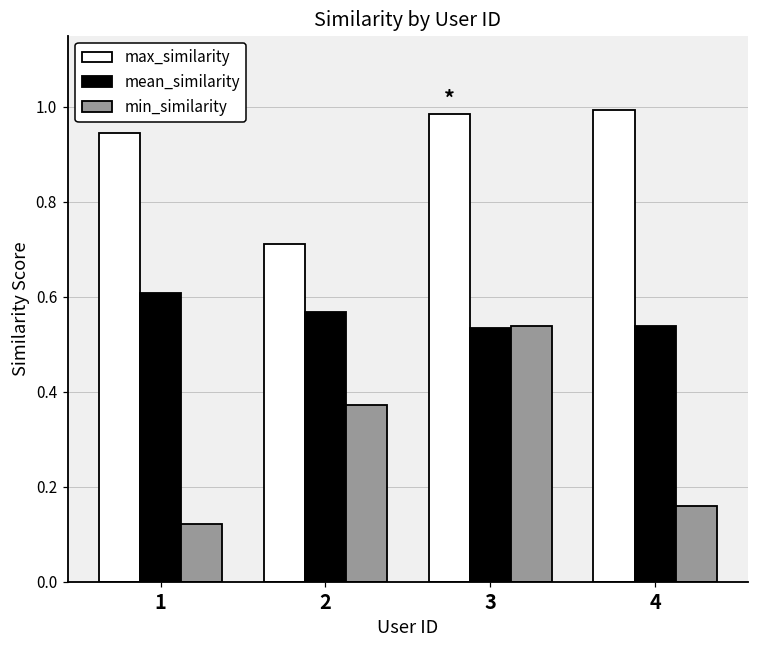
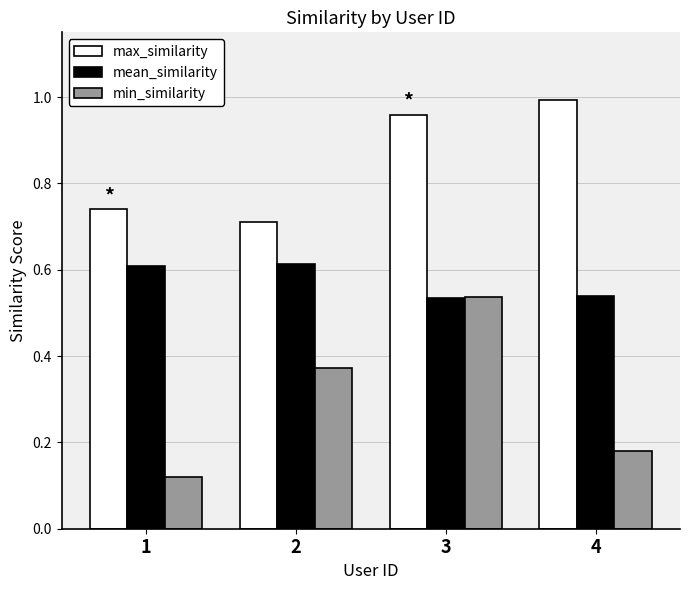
max_similarity, 1: 0.95 -> 0.74
mean_similarity, 2: 0.57 -> 0.61
max_similarity, 3: 0.98 -> 0.96
min_similarity, 4: 0.16 -> 0.18
